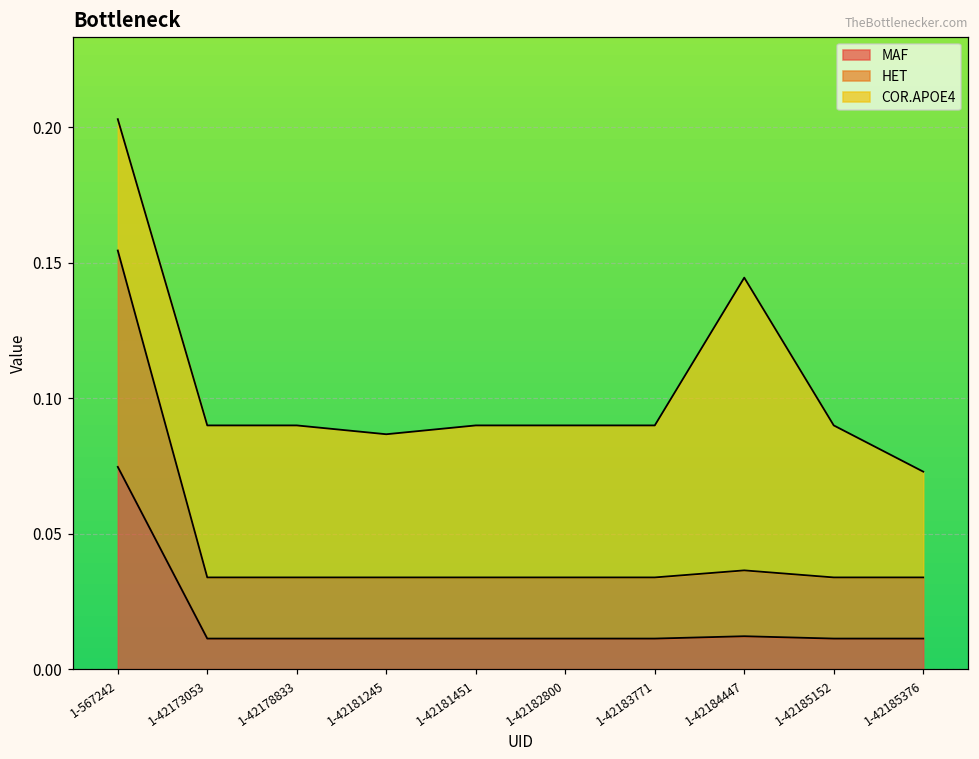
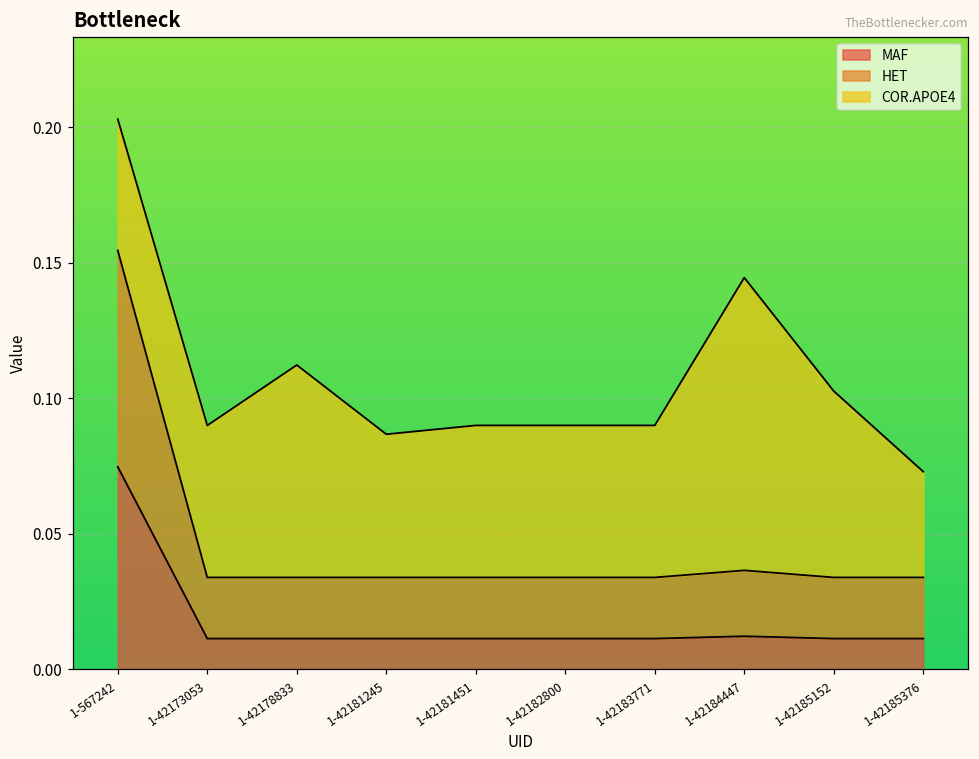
COR.APOE4, 1-42178833: 0.056 -> 0.078
COR.APOE4, 1-42185152: 0.056 -> 0.069
